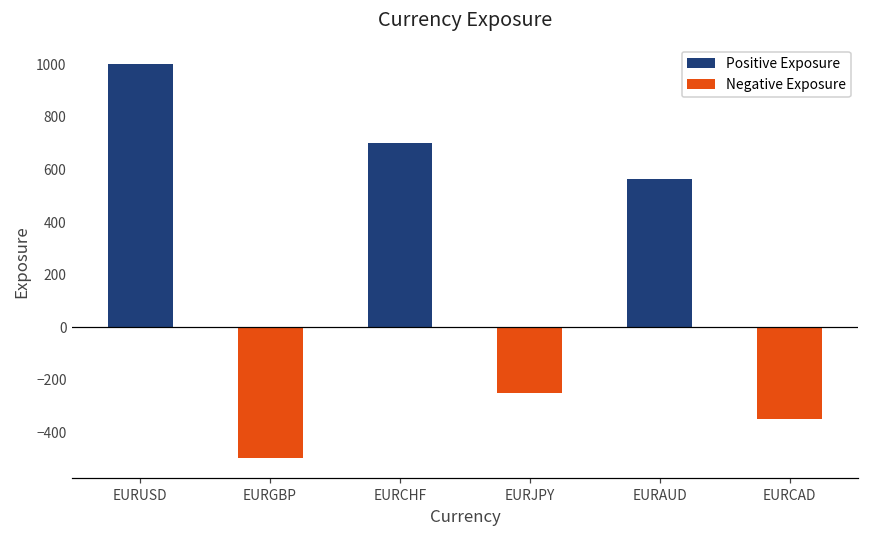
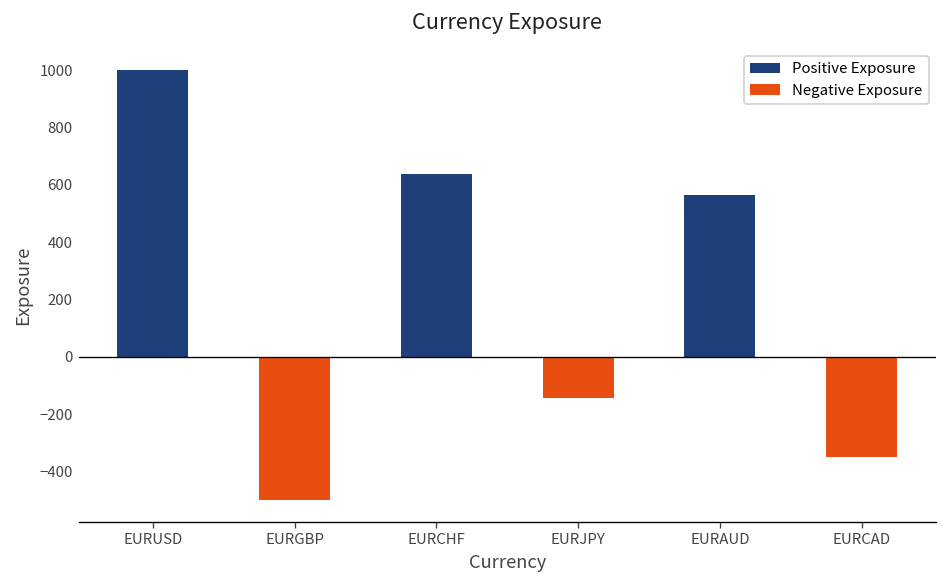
Positive Exposure, EURCHF: 700 -> 640
Negative Exposure, EURJPY: -250 -> -140
